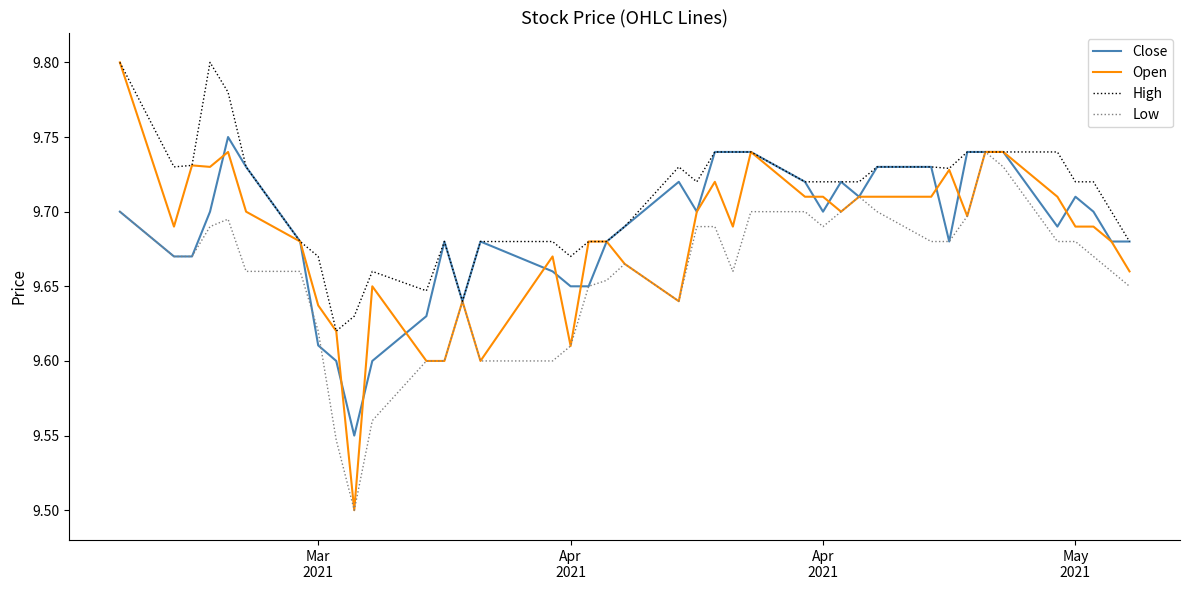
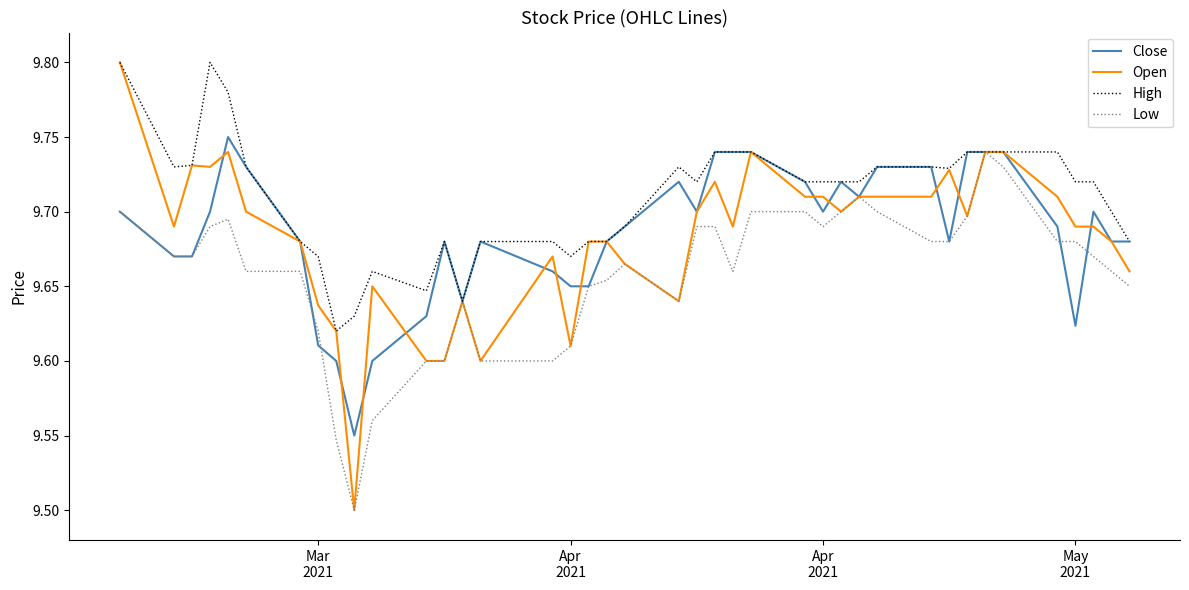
Close, May 2021: 9.710 -> 9.624
